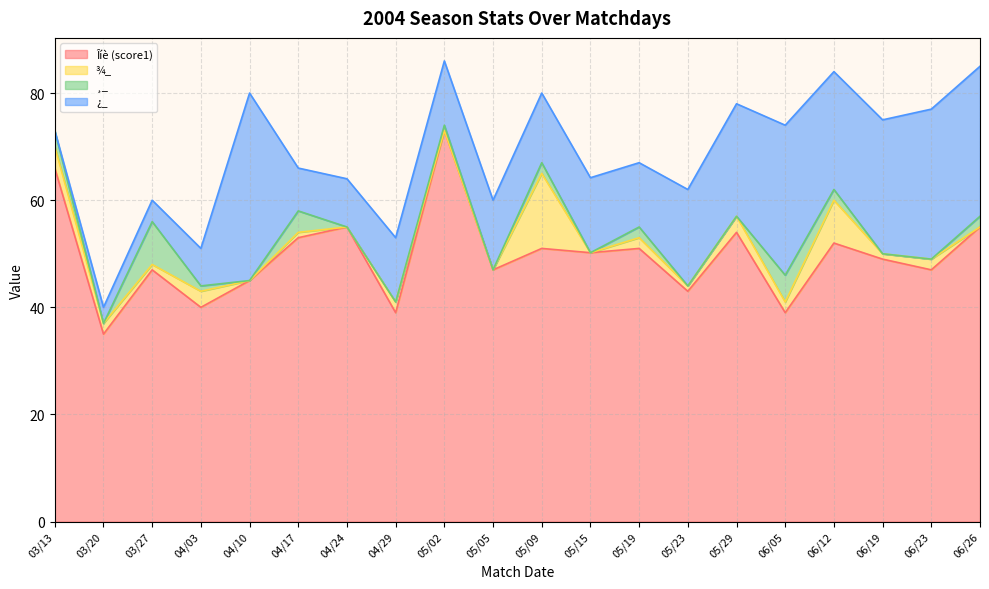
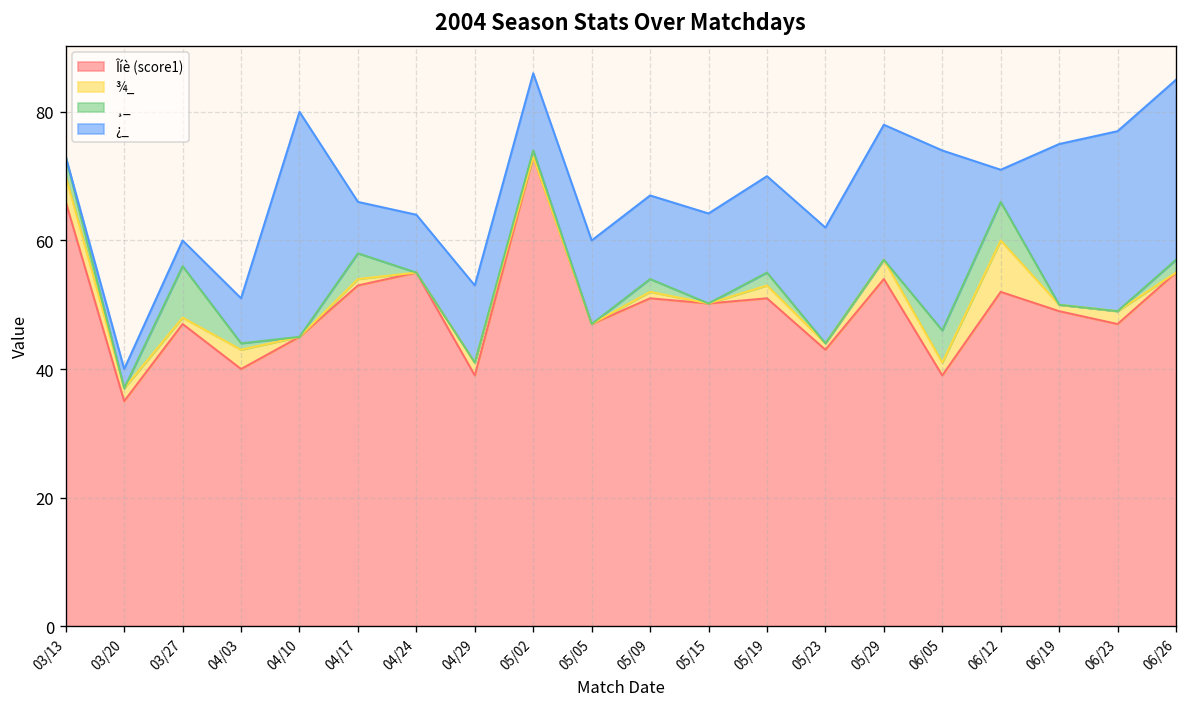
¾_, 05/09: 14 -> 1
¿_, 05/19: 12 -> 15
¸_, 06/12: 2 -> 6
¿_, 06/12: 22 -> 5
